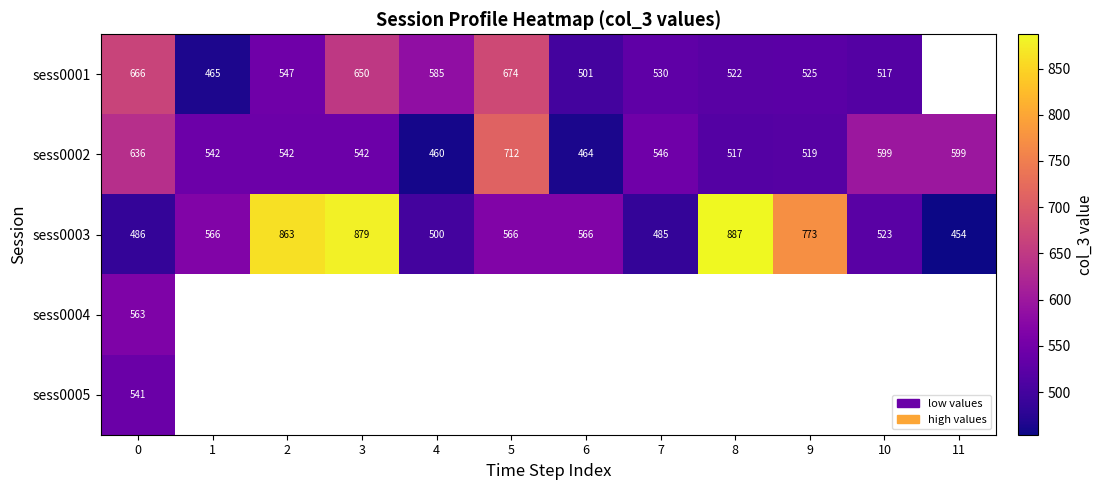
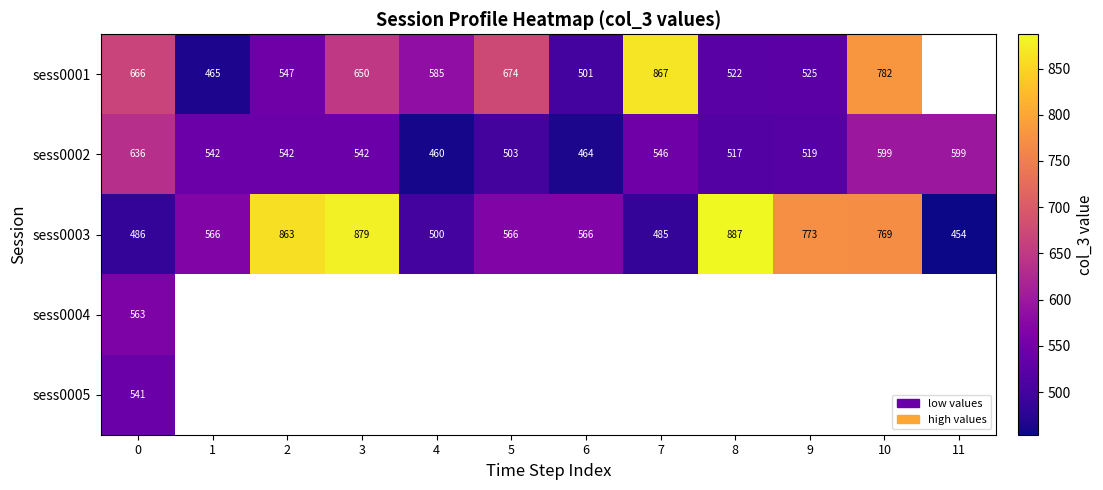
sess0001, 7: 530 -> 867
sess0001, 10: 517 -> 782
sess0002, 5: 712 -> 503
sess0003, 10: 523 -> 769
